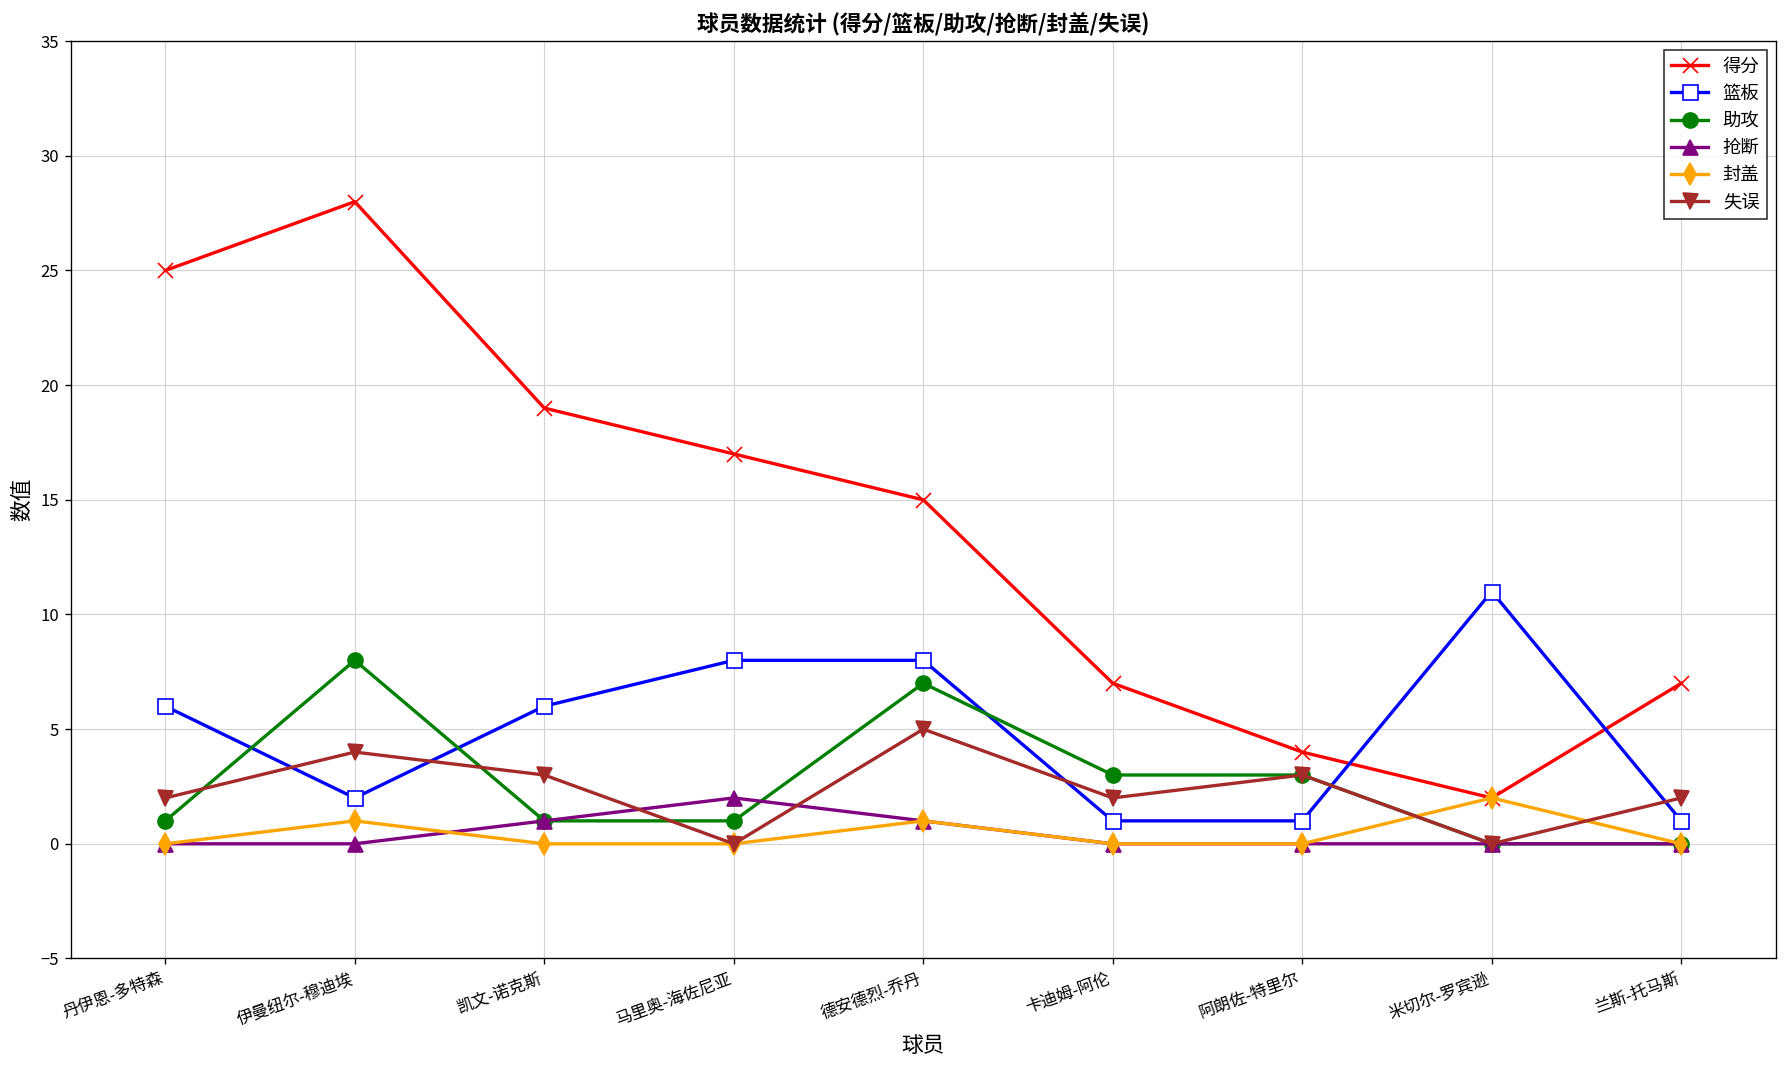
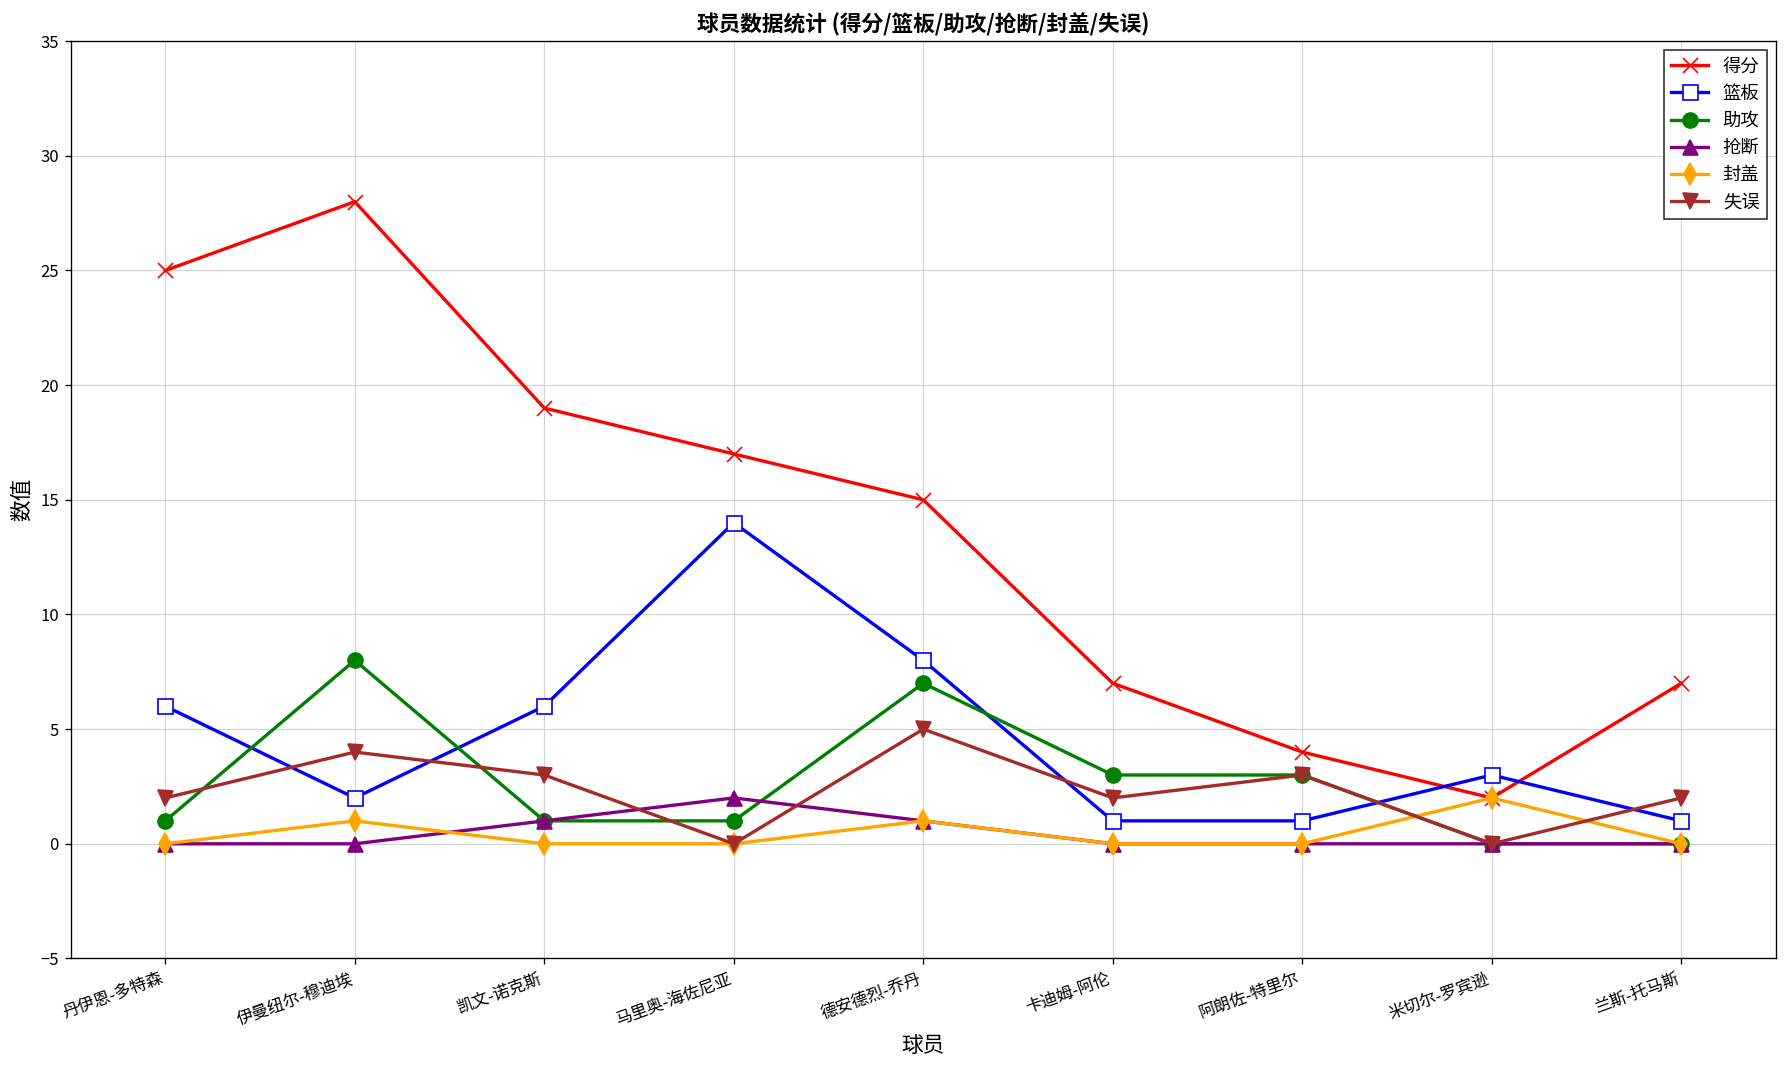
篮板, 马里奥-海佐尼亚: 8 -> 14
篮板, 米切尔-罗宾逊: 11 -> 3
